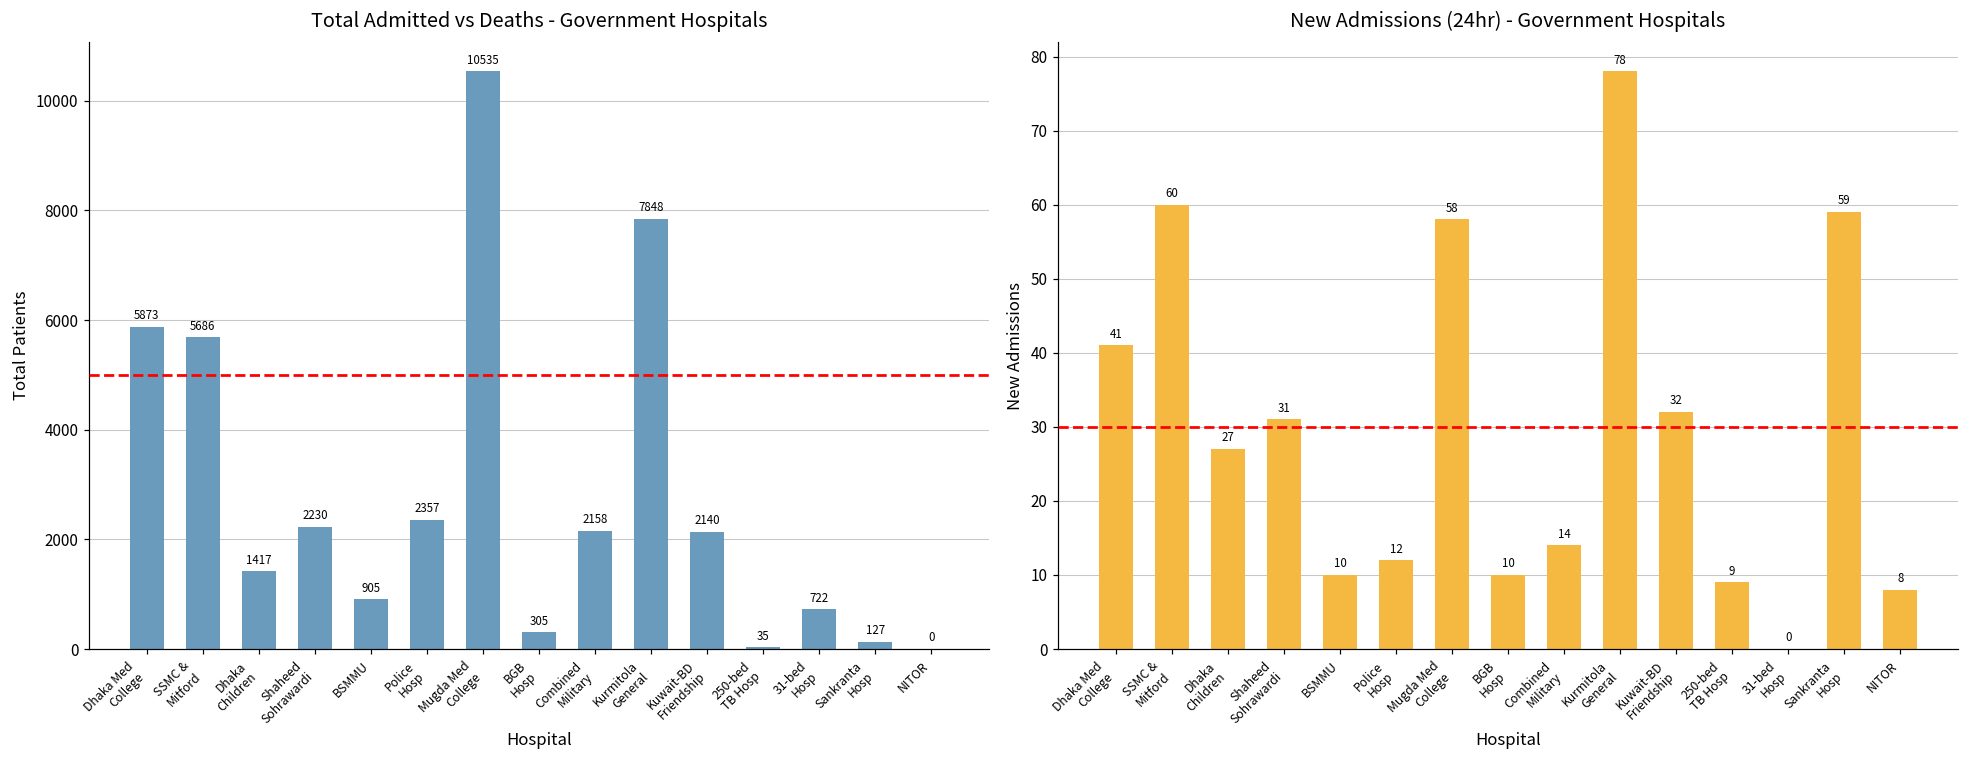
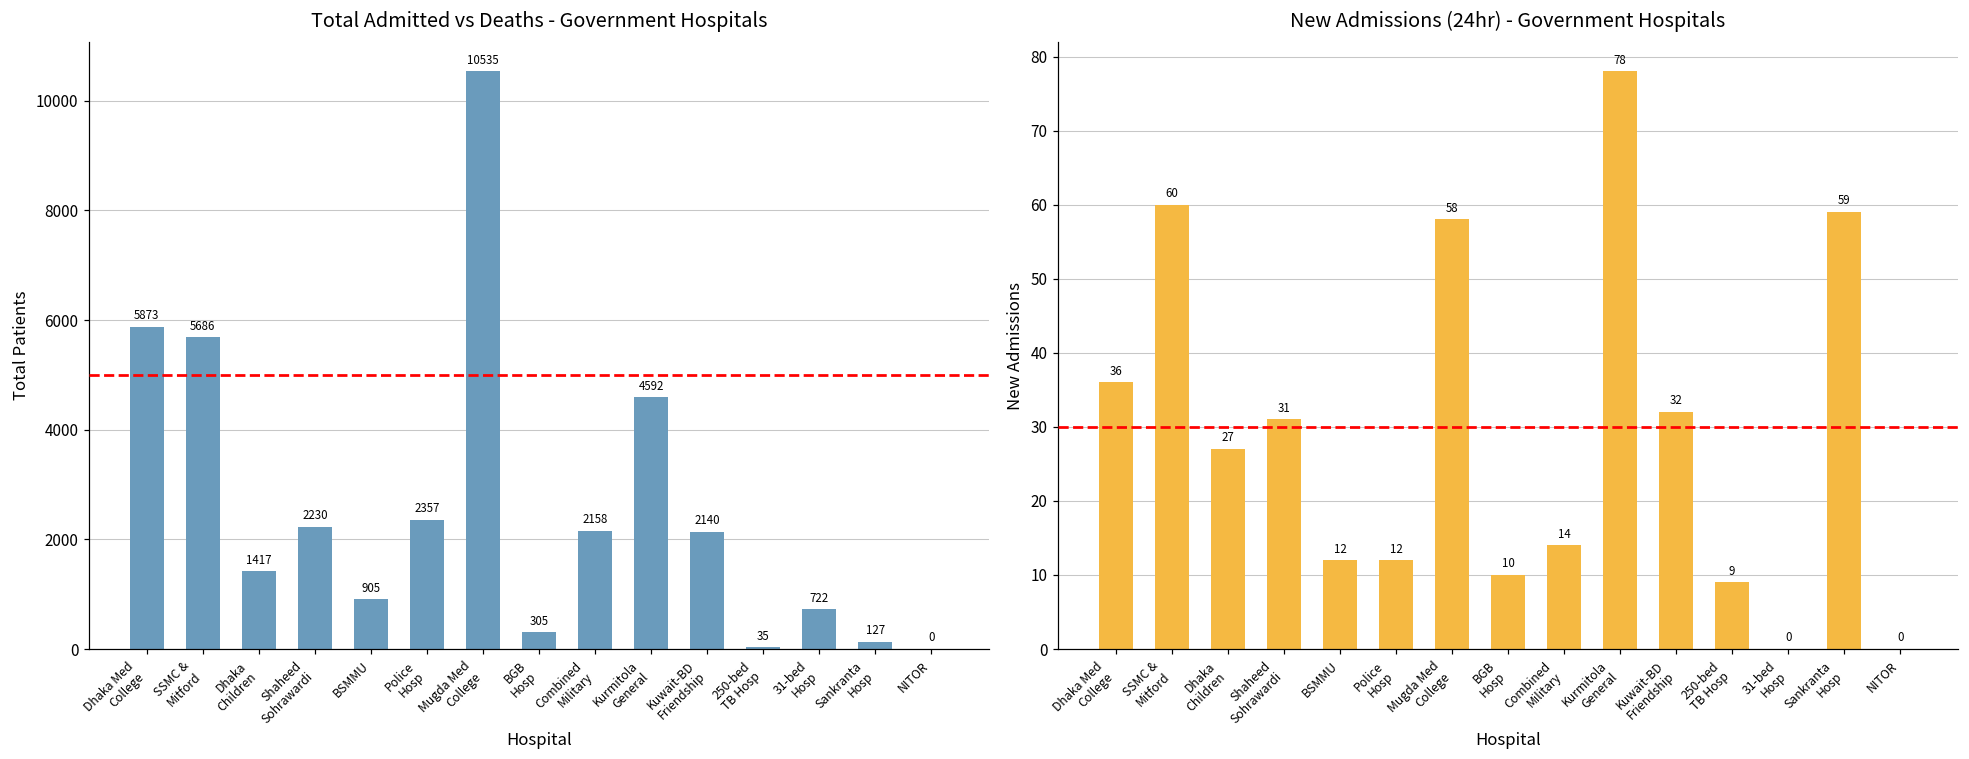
Total Admitted vs Deaths - Government Hospitals, Kurmitola General: 7848 -> 4592
New Admissions (24hr) - Government Hospitals, Dhaka Med College: 41 -> 36
New Admissions (24hr) - Government Hospitals, BSMMU: 10 -> 12
New Admissions (24hr) - Government Hospitals, NITOR: 8 -> 0
